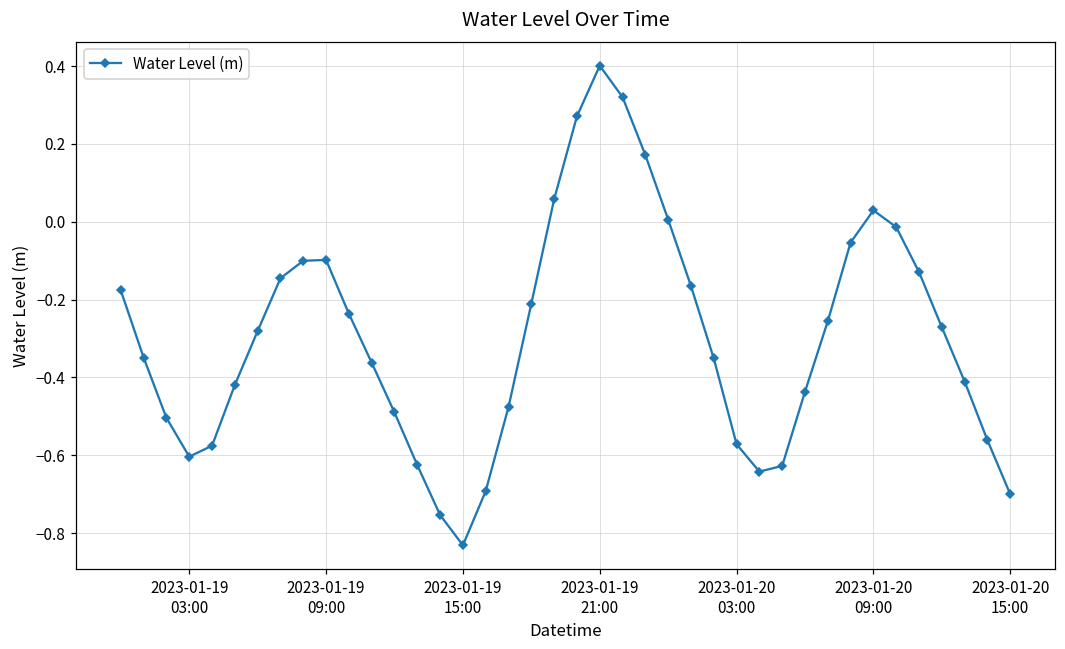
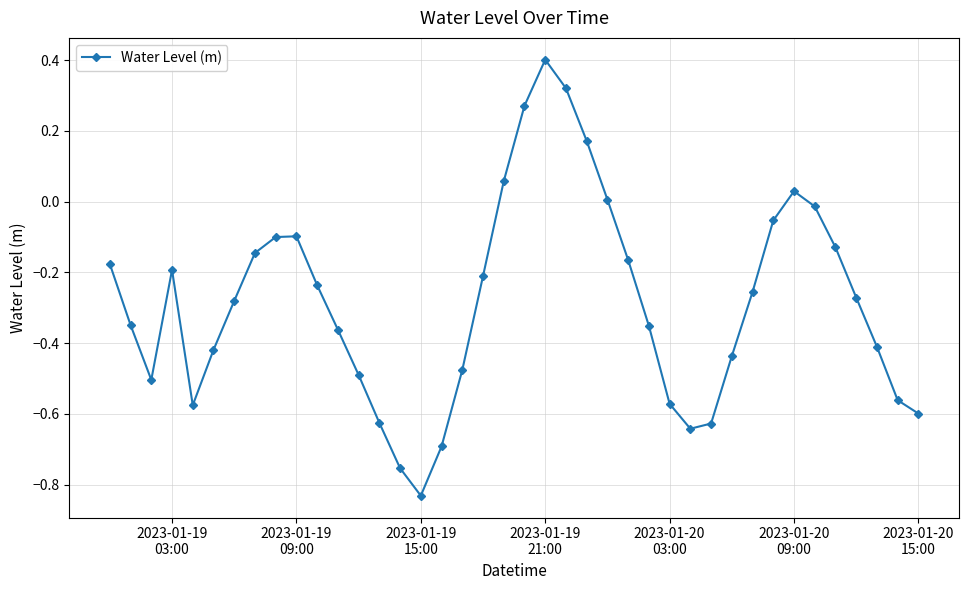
2023-01-19 03:00: -0.60 -> -0.19
2023-01-20 15:00: -0.70 -> -0.60
